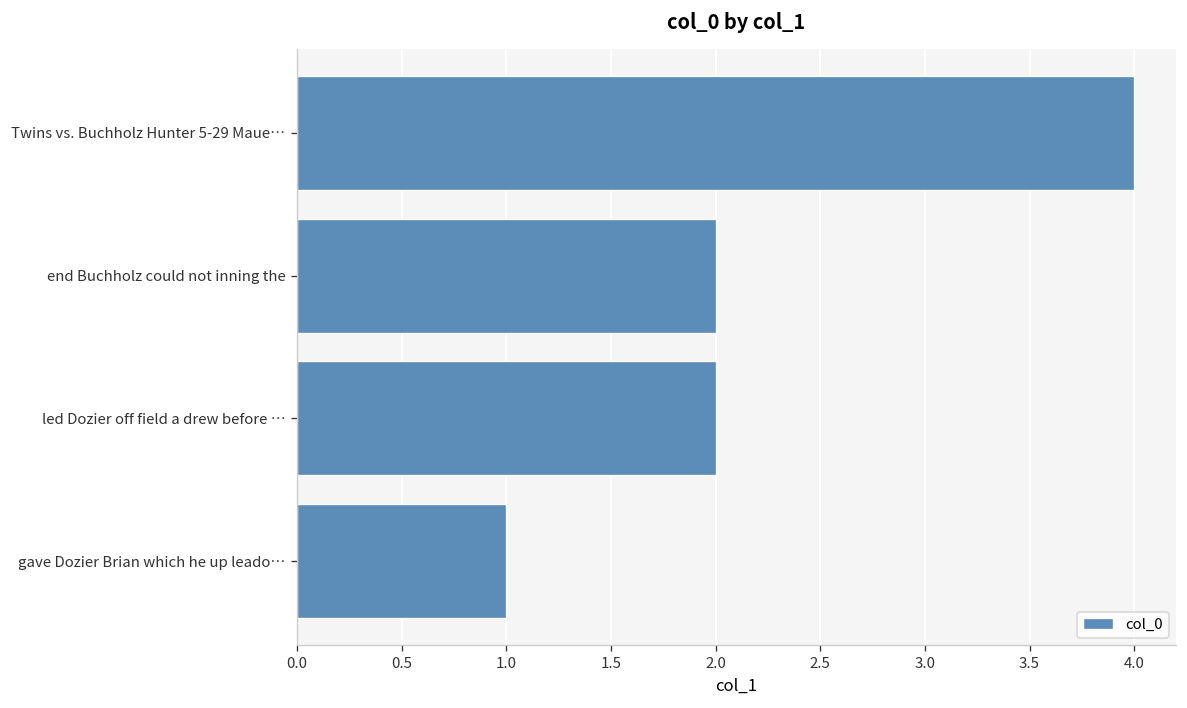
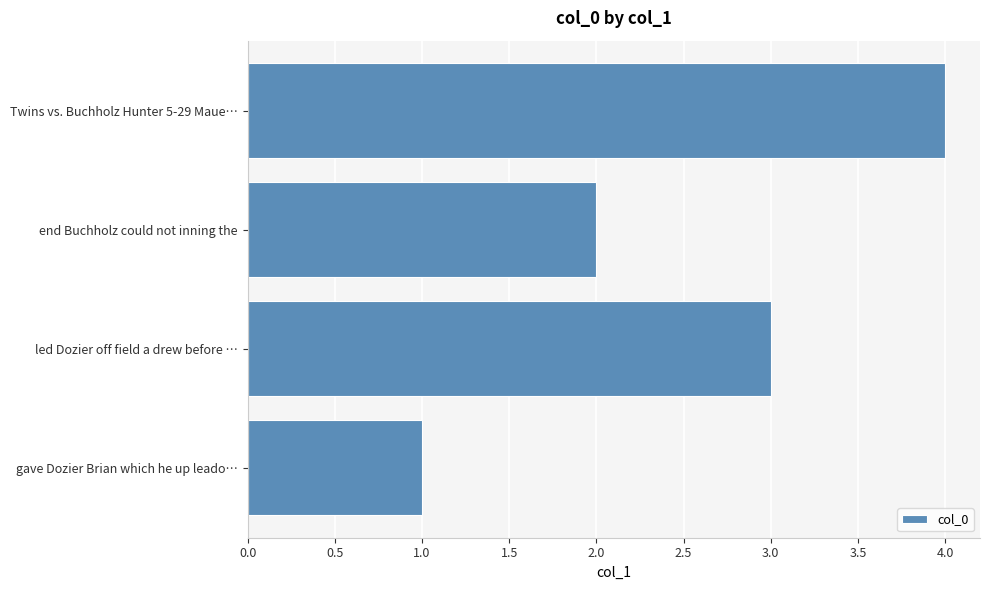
led Dozier off field a drew before …: 2 -> 3
